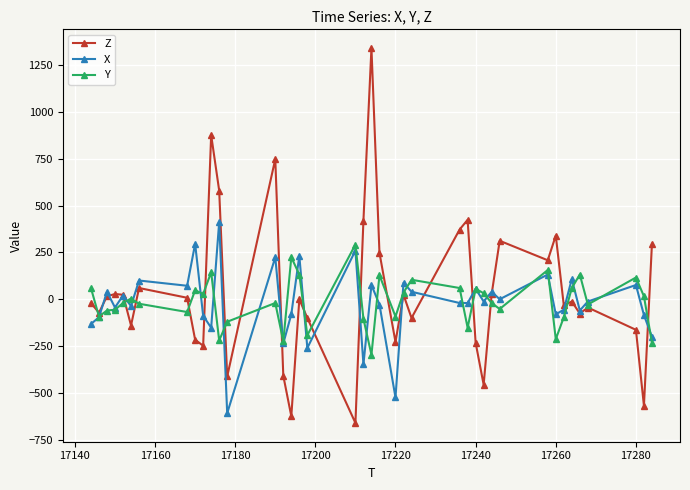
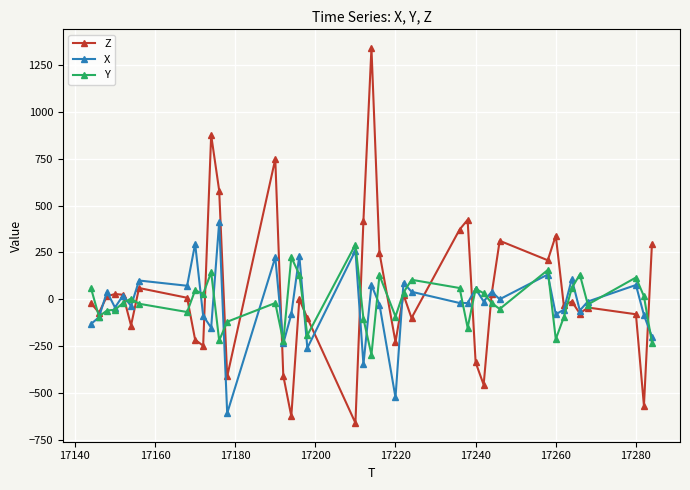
Z, 17240: -230 -> -340
Z, 17280: -160 -> -80
